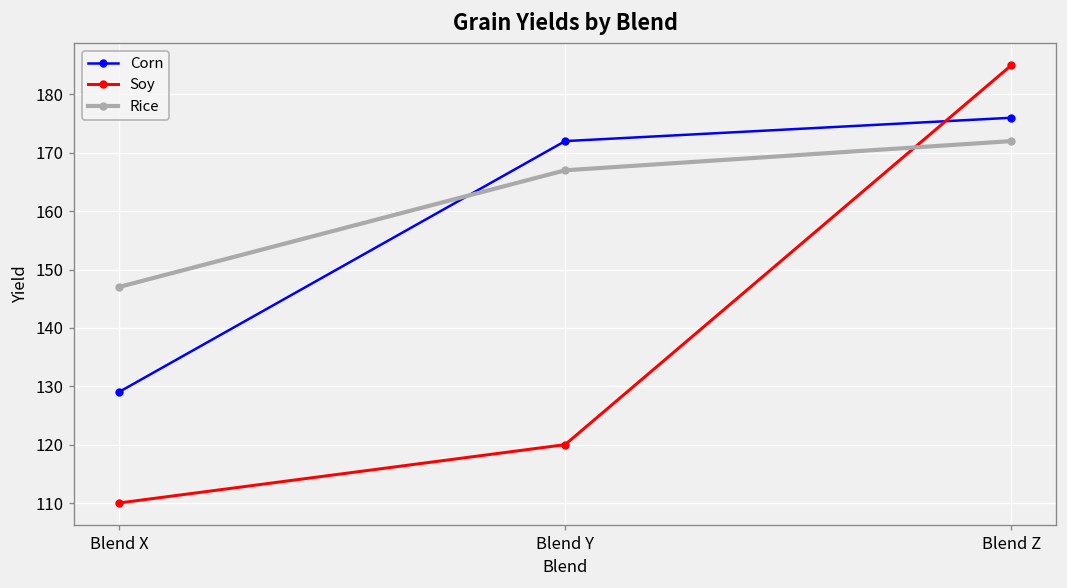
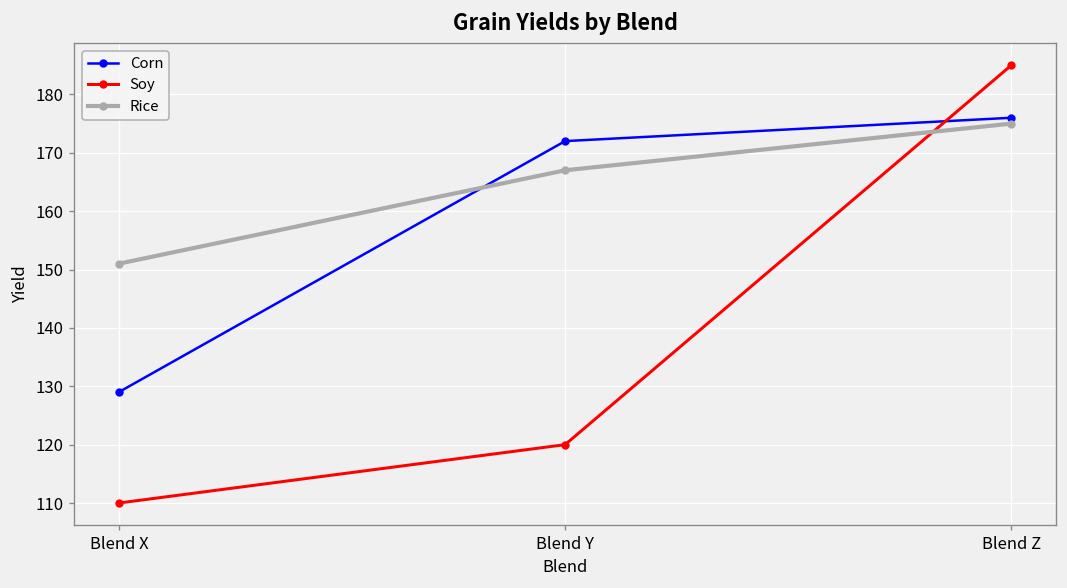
Rice, Blend X: 147 -> 151
Rice, Blend Z: 172 -> 175
